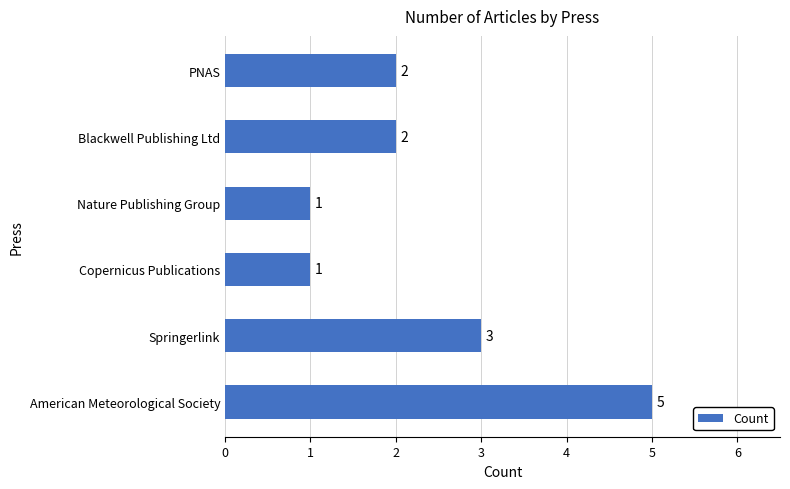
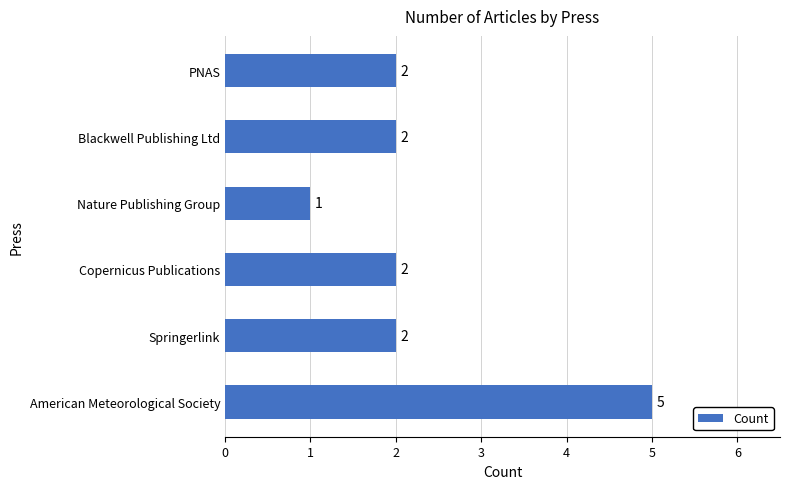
Copernicus Publications: 1 -> 2
Springerlink: 3 -> 2
